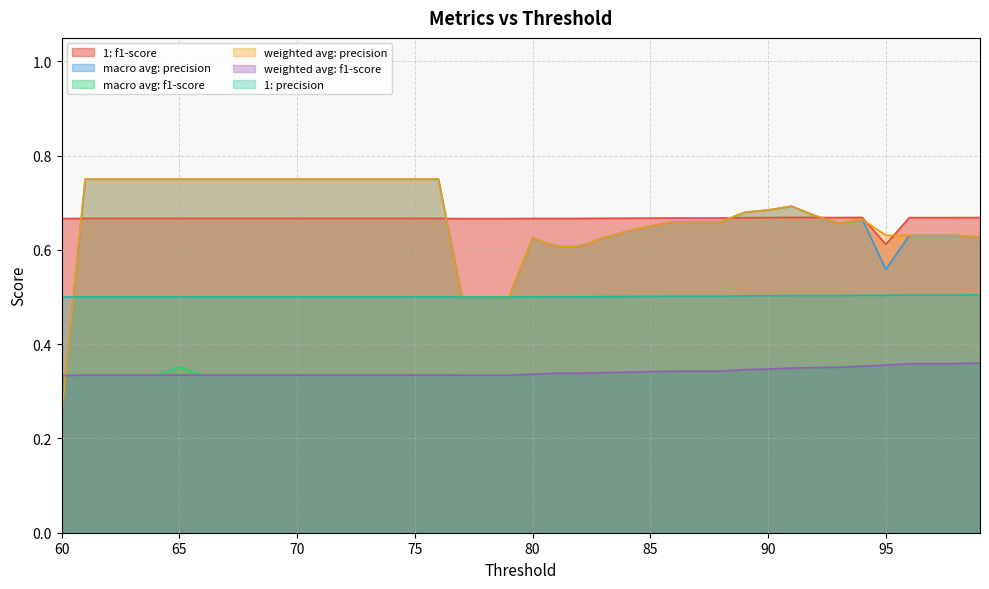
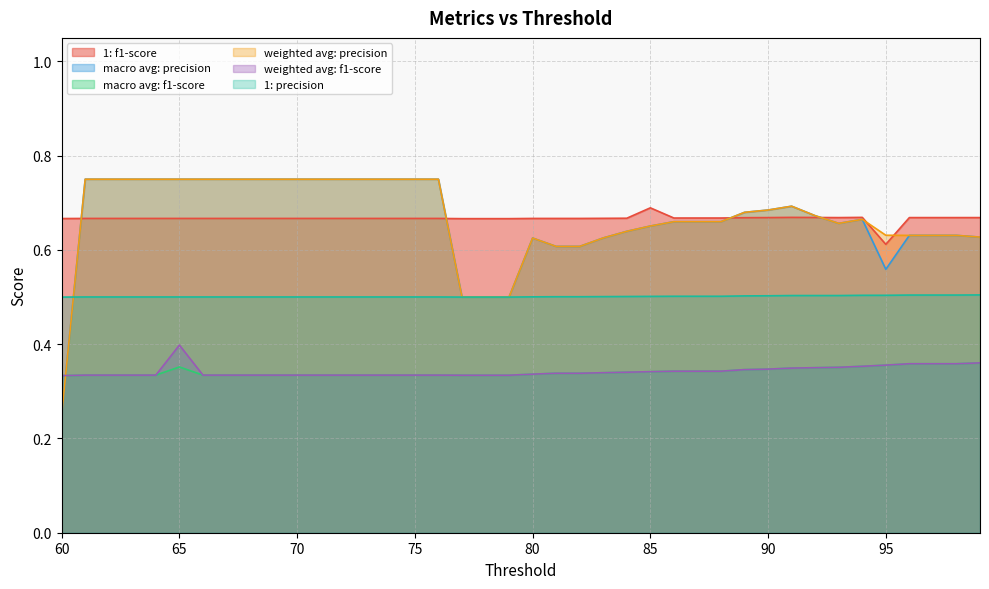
weighted avg: f1-score, 65: 0.33 -> 0.40
1: f1-score, 85: 0.67 -> 0.69
